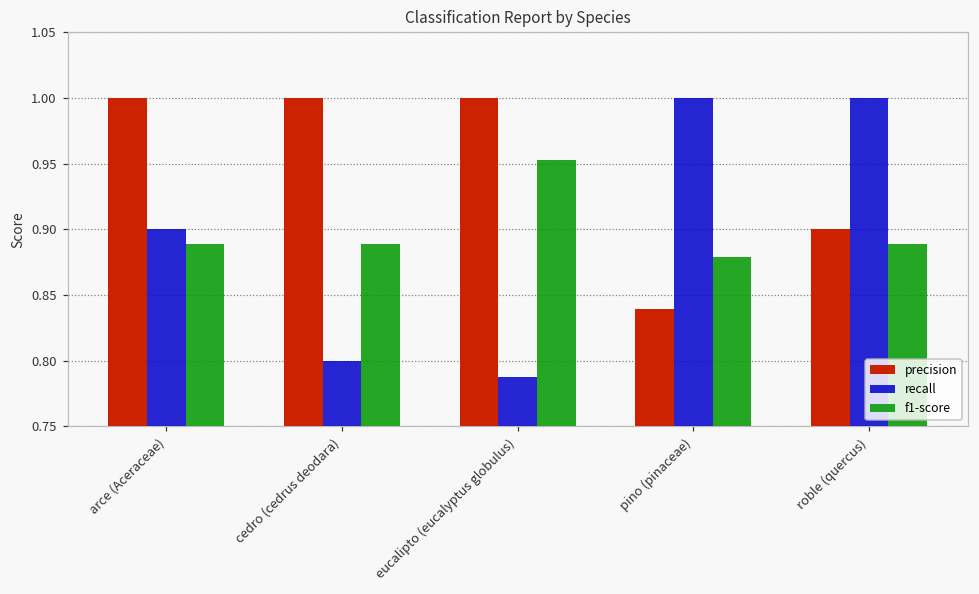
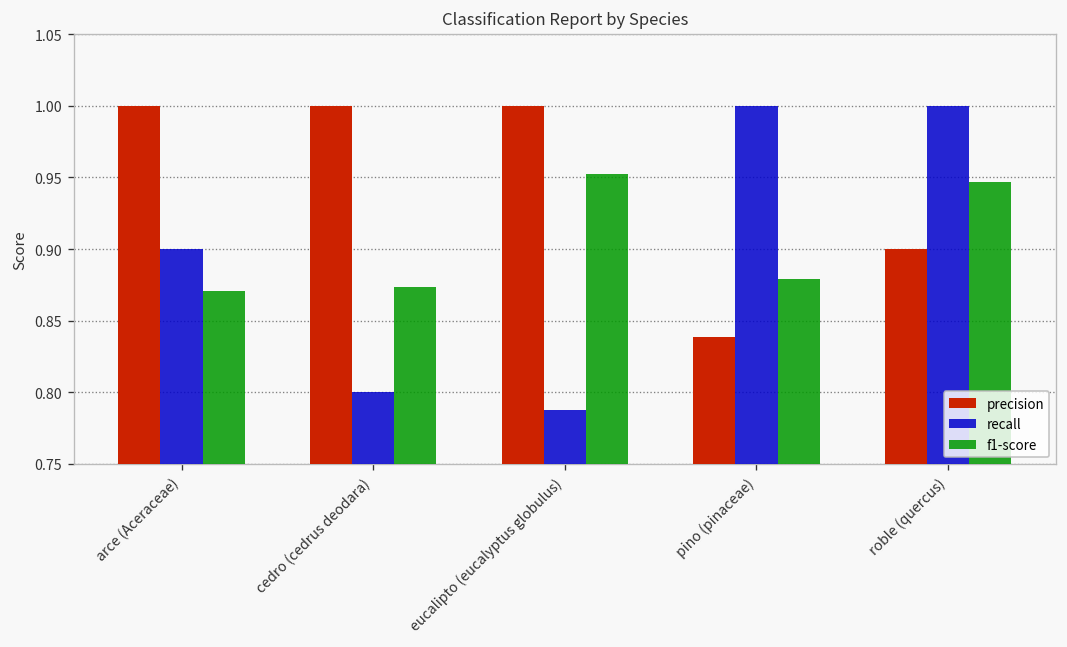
f1-score, arce (Aceraceae): 0.889 -> 0.871
f1-score, cedro (cedrus deodara): 0.889 -> 0.873
f1-score, roble (quercus): 0.889 -> 0.947
